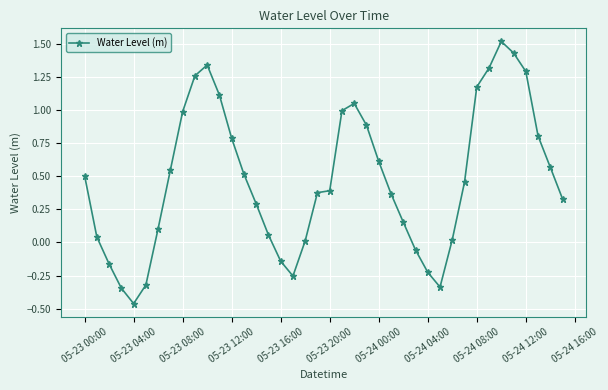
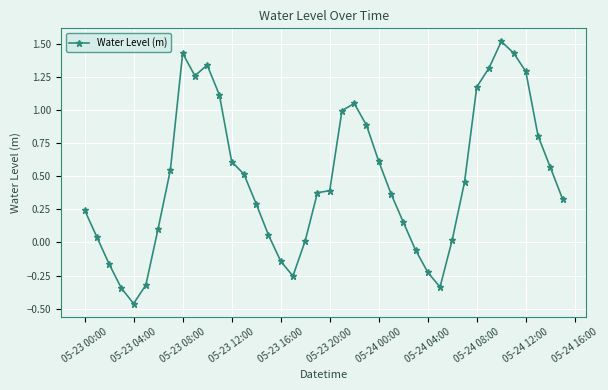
05-23 00:00: 0.50 -> 0.24
05-23 08:00: 0.99 -> 1.43
05-23 12:00: 0.79 -> 0.61
